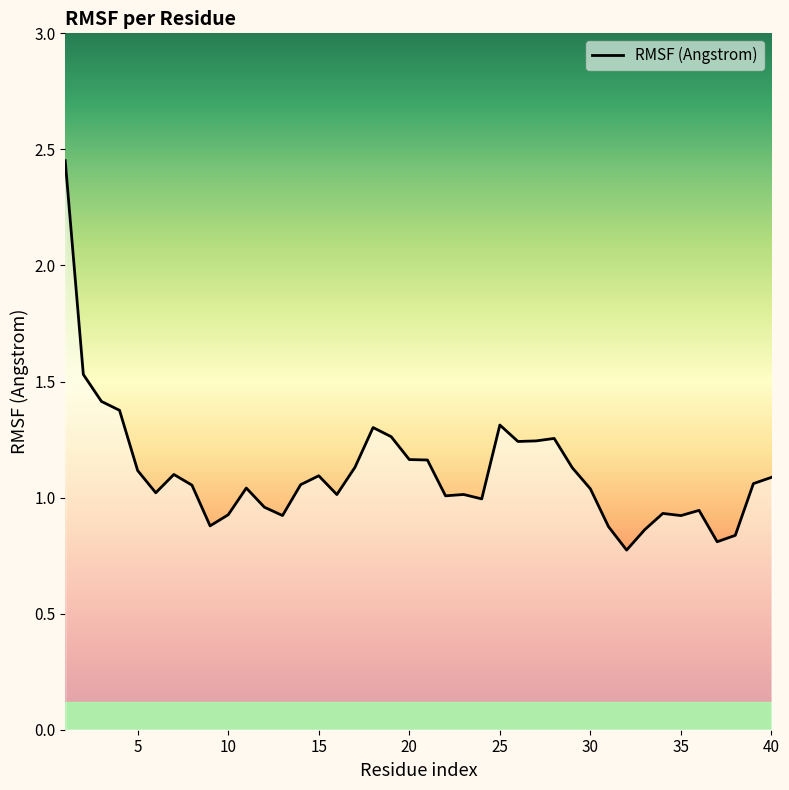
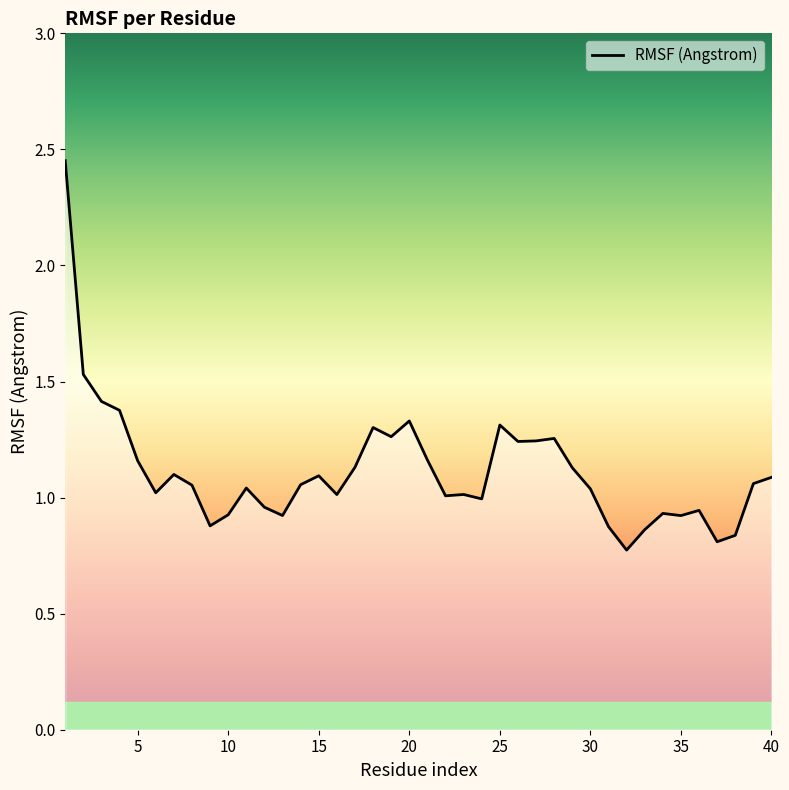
5: 1.12 -> 1.16
20: 1.16 -> 1.33
